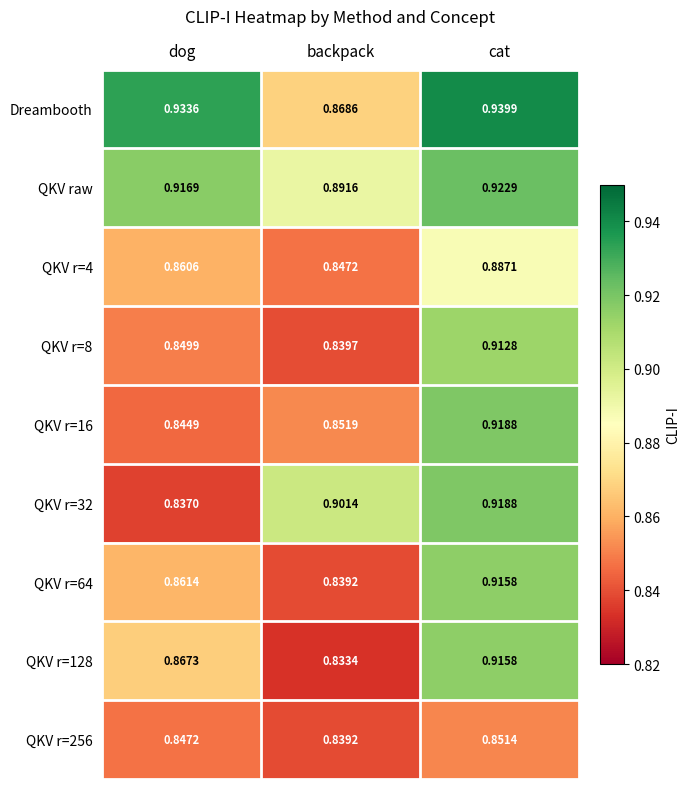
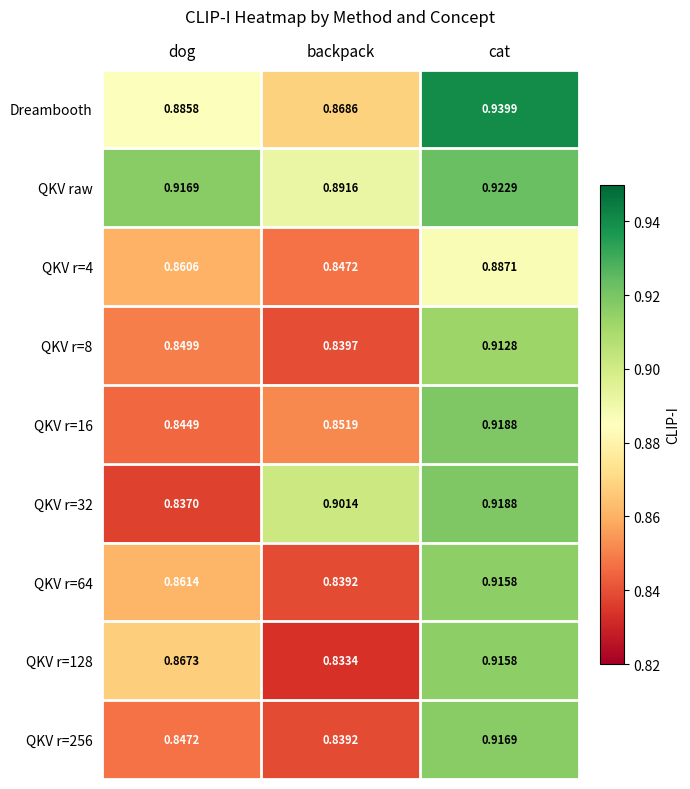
Dreambooth, dog: 0.9336 -> 0.8858
QKV r=256, cat: 0.8514 -> 0.9169
